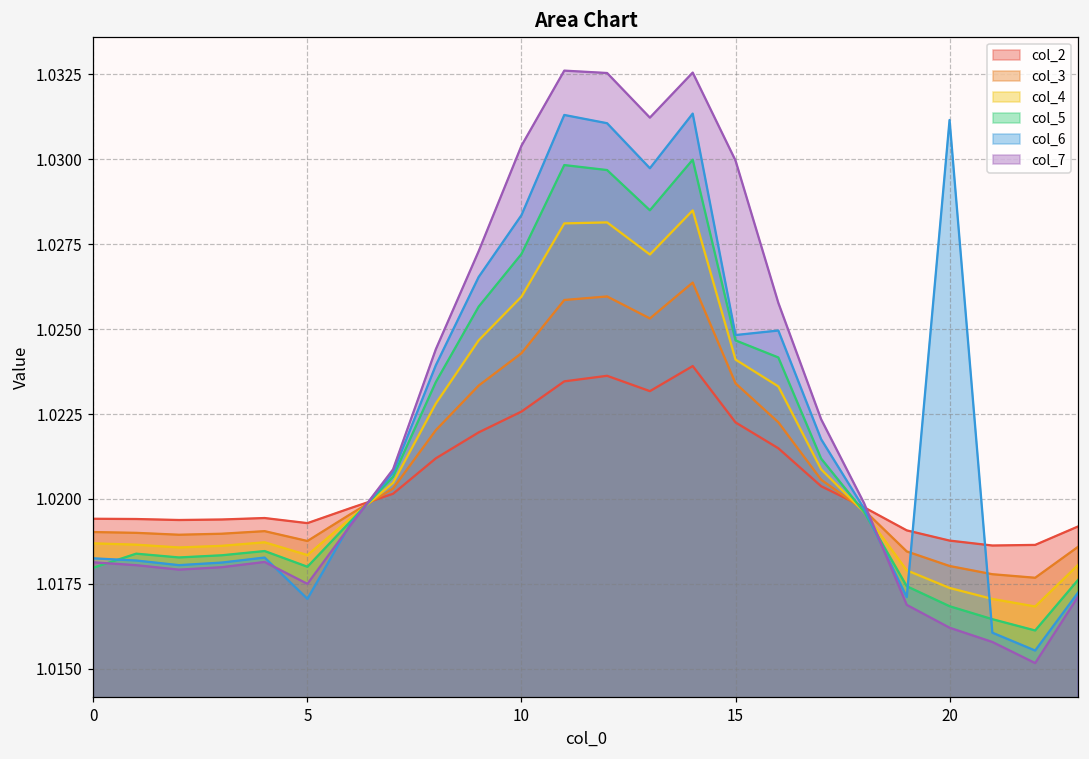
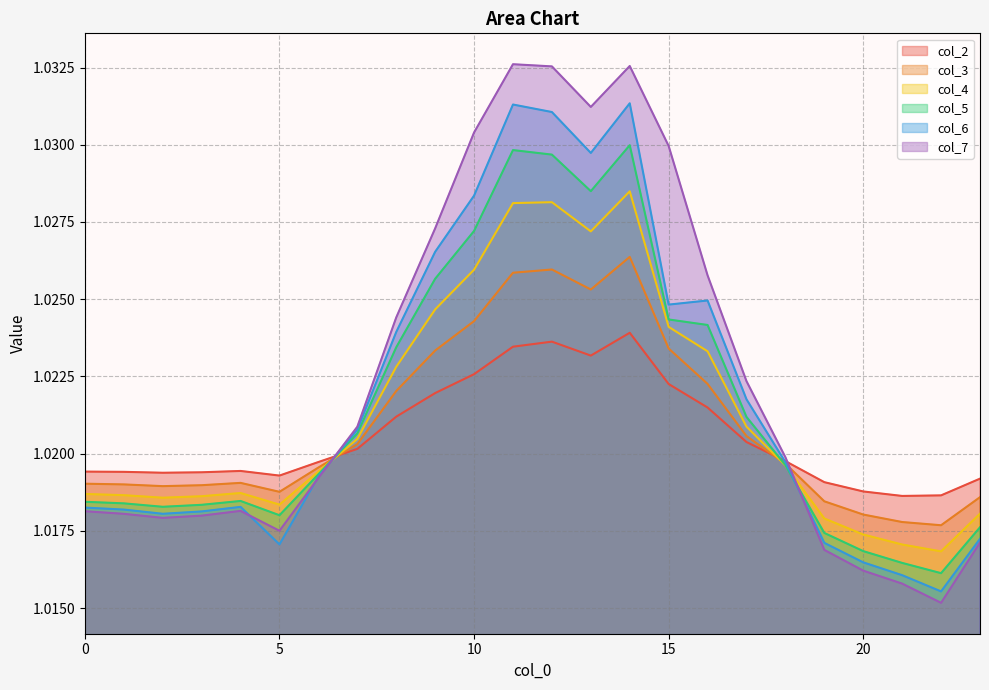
col_5, 0: 1.0180 -> 1.0184
col_5, 15: 1.0247 -> 1.0243
col_6, 20: 1.0312 -> 1.0165
